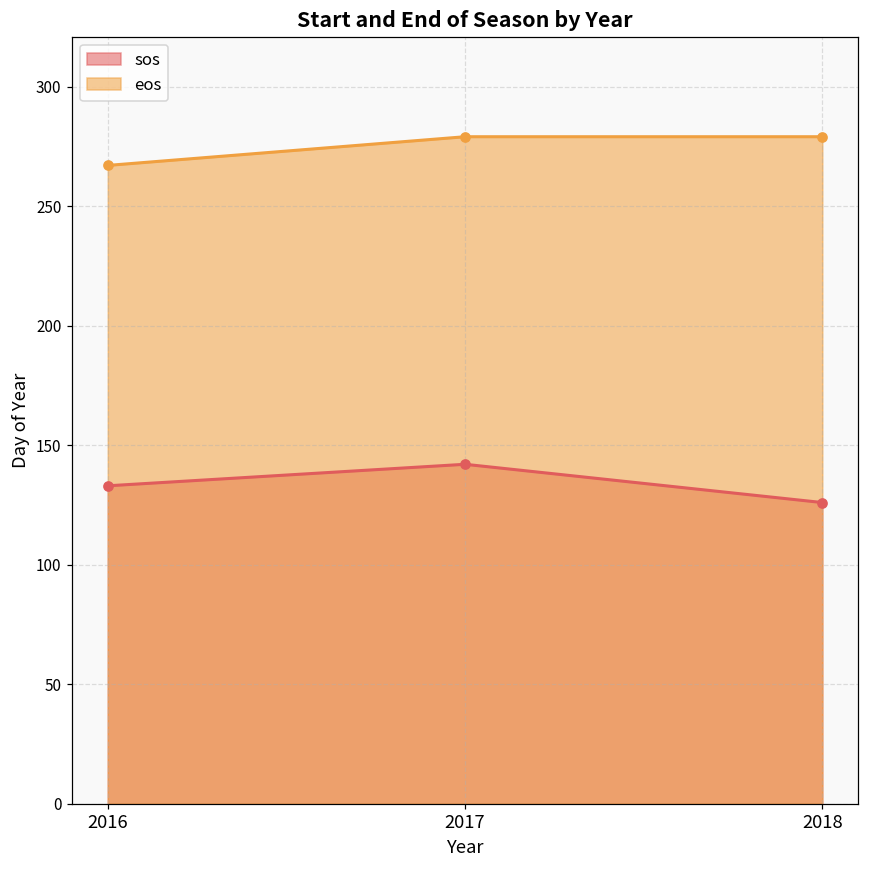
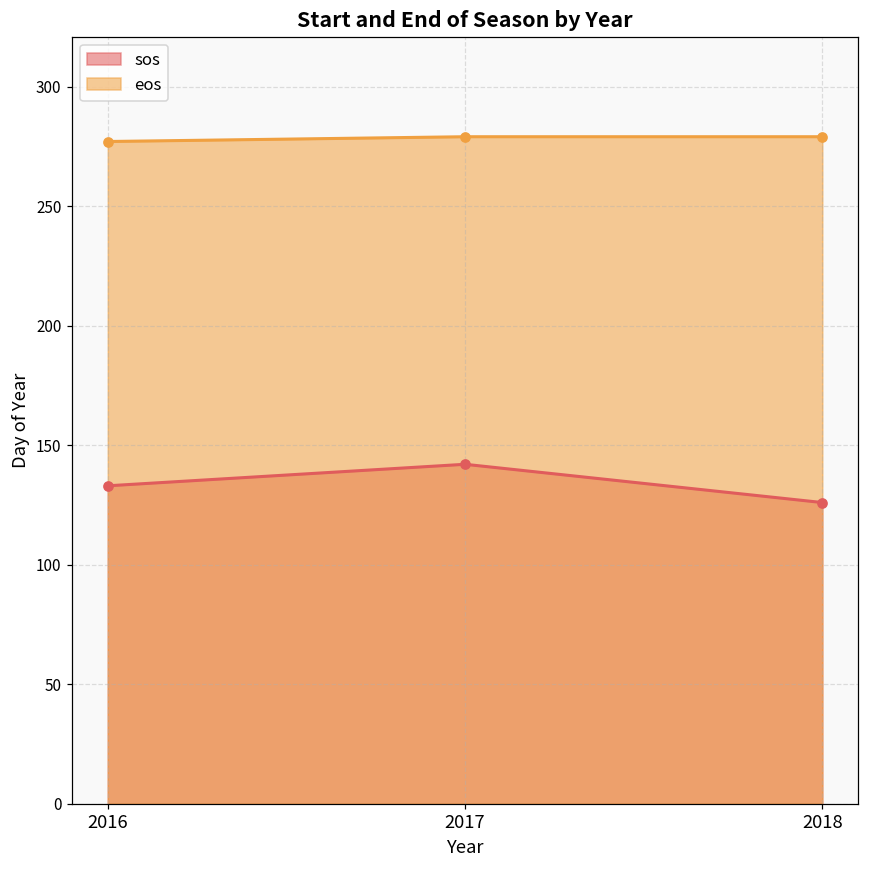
eos, 2016: 267 -> 277
